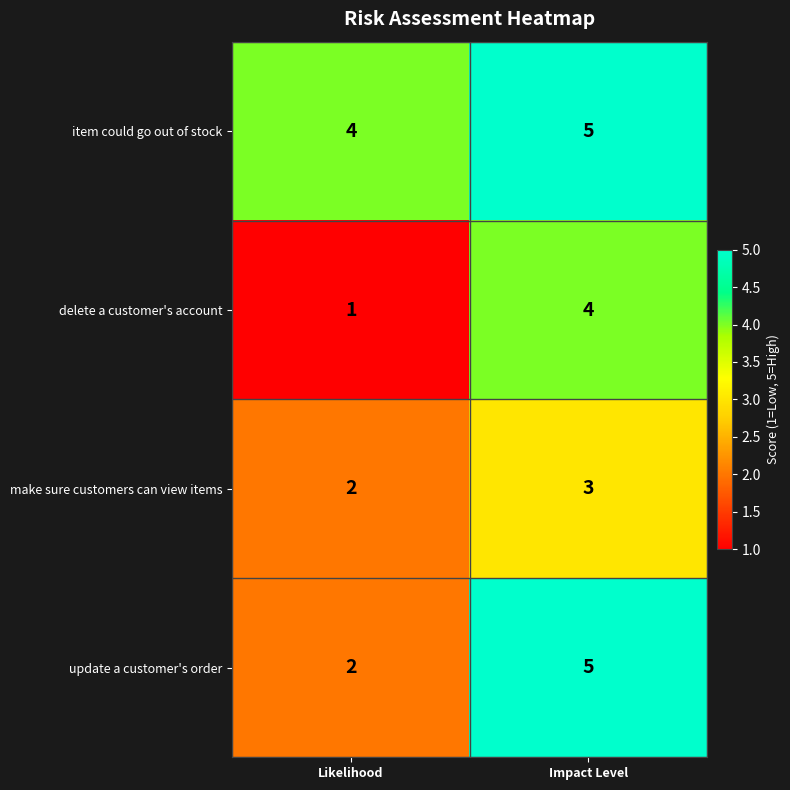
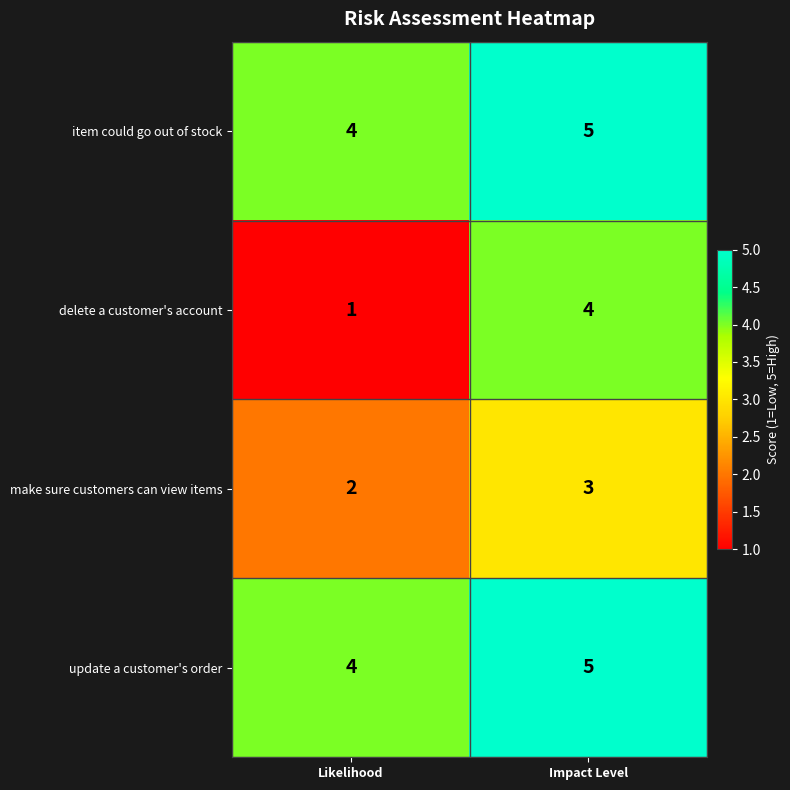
update a customer's order, Likelihood: 2 -> 4
